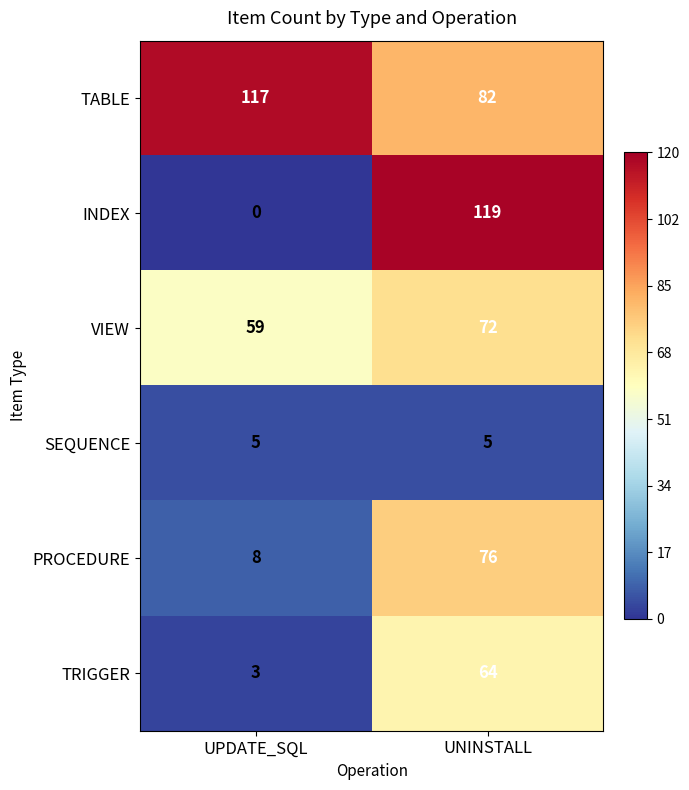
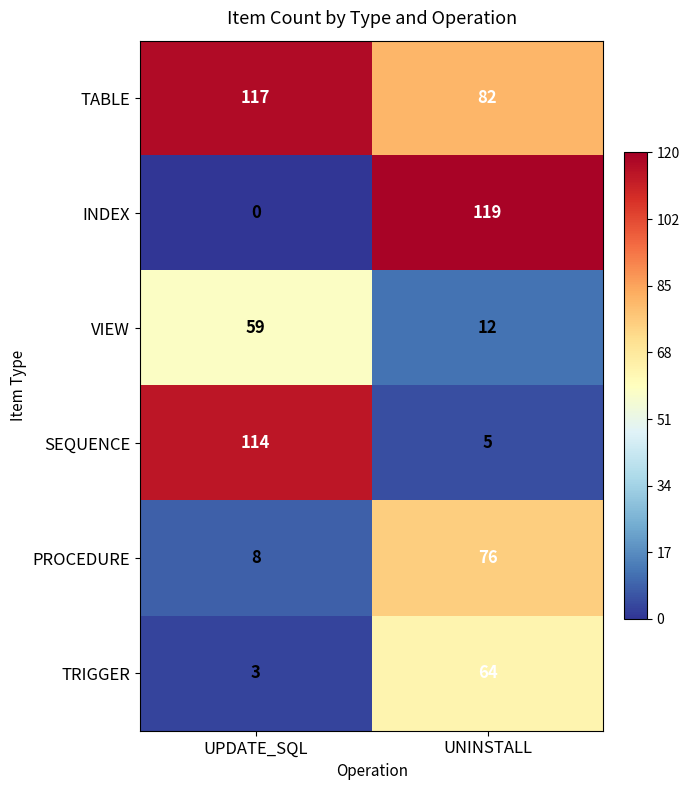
VIEW, UNINSTALL: 72 -> 12
SEQUENCE, UPDATE_SQL: 5 -> 114
